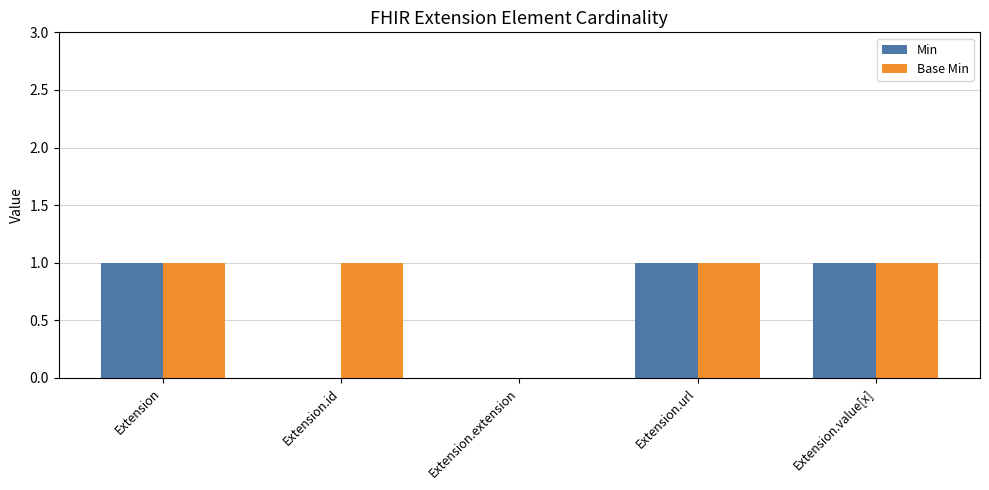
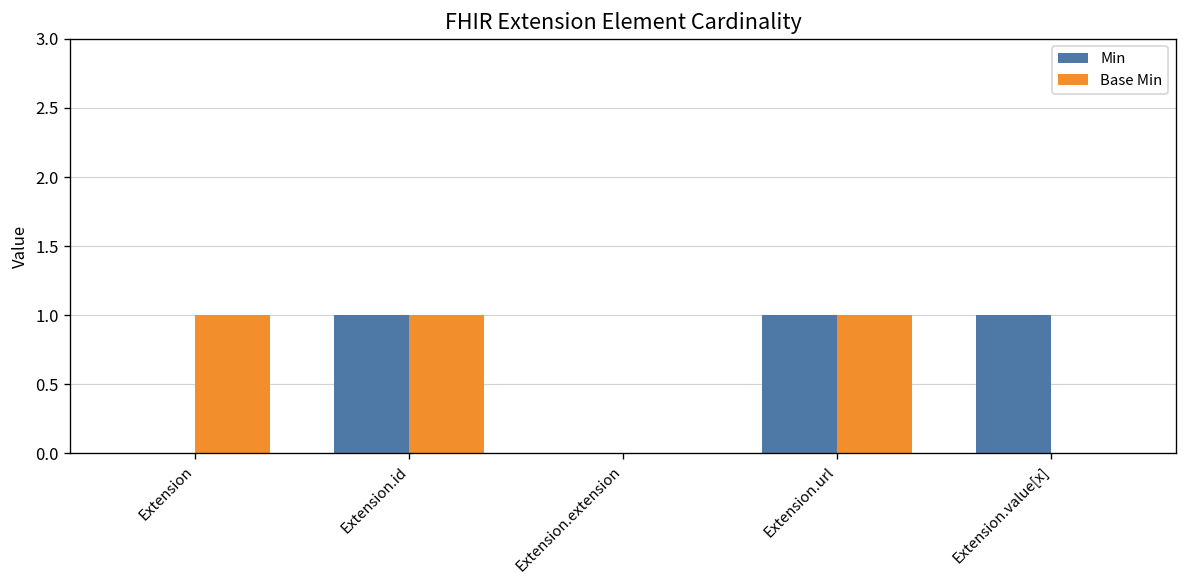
Min, Extension: 1 -> 0
Min, Extension.id: 0 -> 1
Base Min, Extension.value[x]: 1 -> 0
